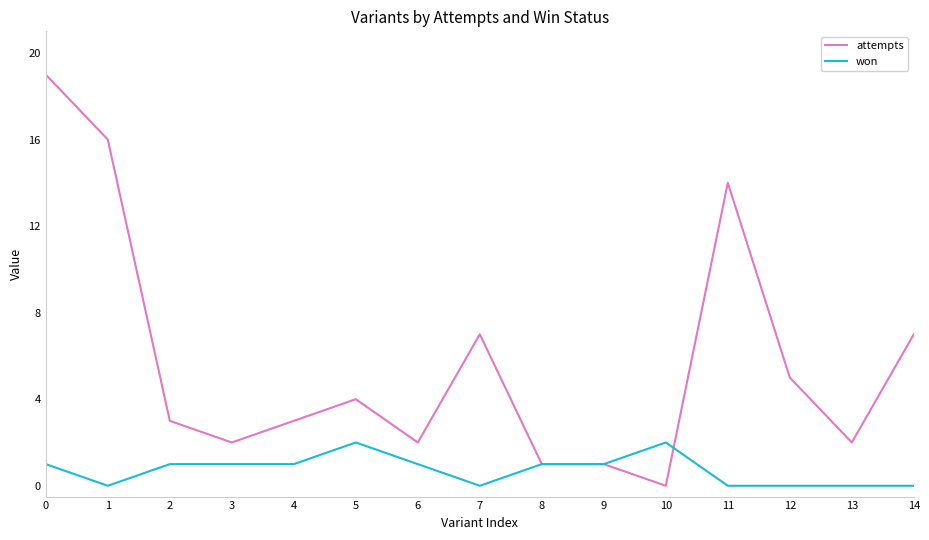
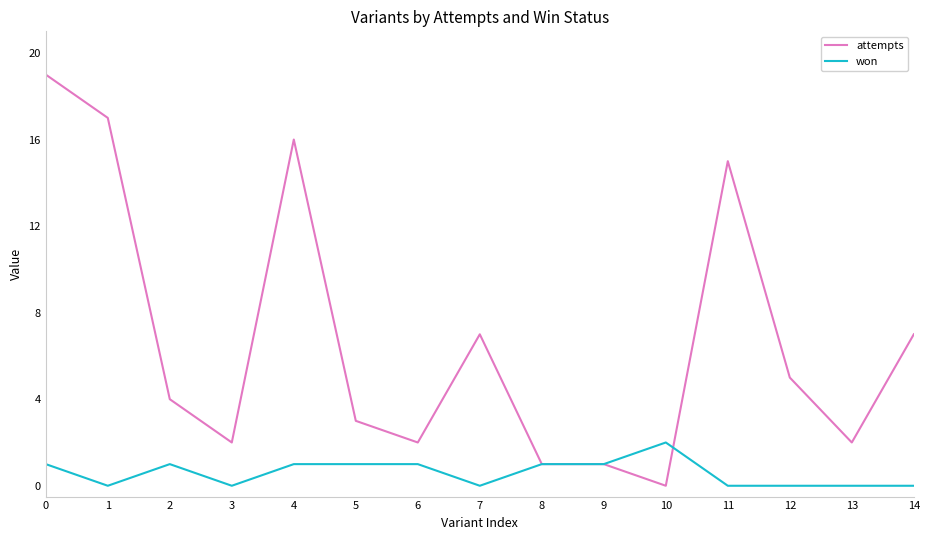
attempts, 1: 16 -> 17
attempts, 2: 3 -> 4
won, 3: 1 -> 0
attempts, 4: 3 -> 16
attempts, 5: 4 -> 3
won, 5: 2 -> 1
attempts, 11: 14 -> 15
